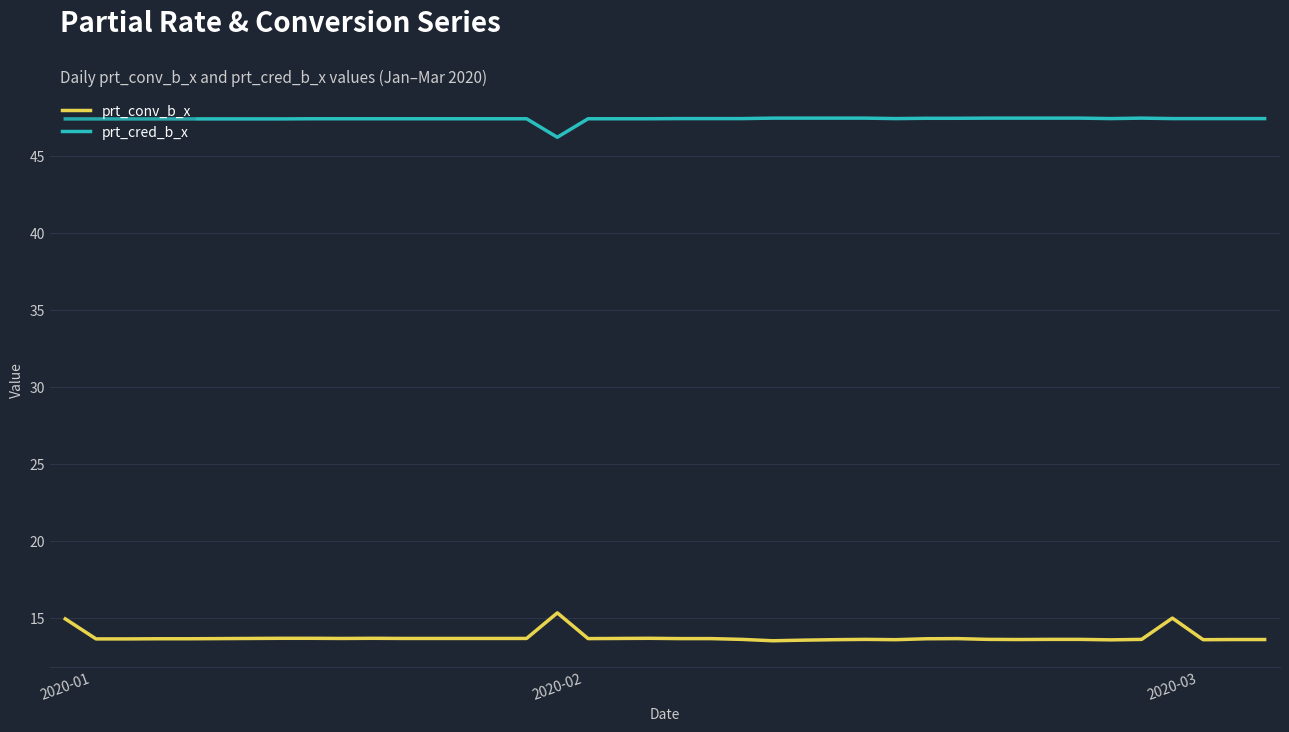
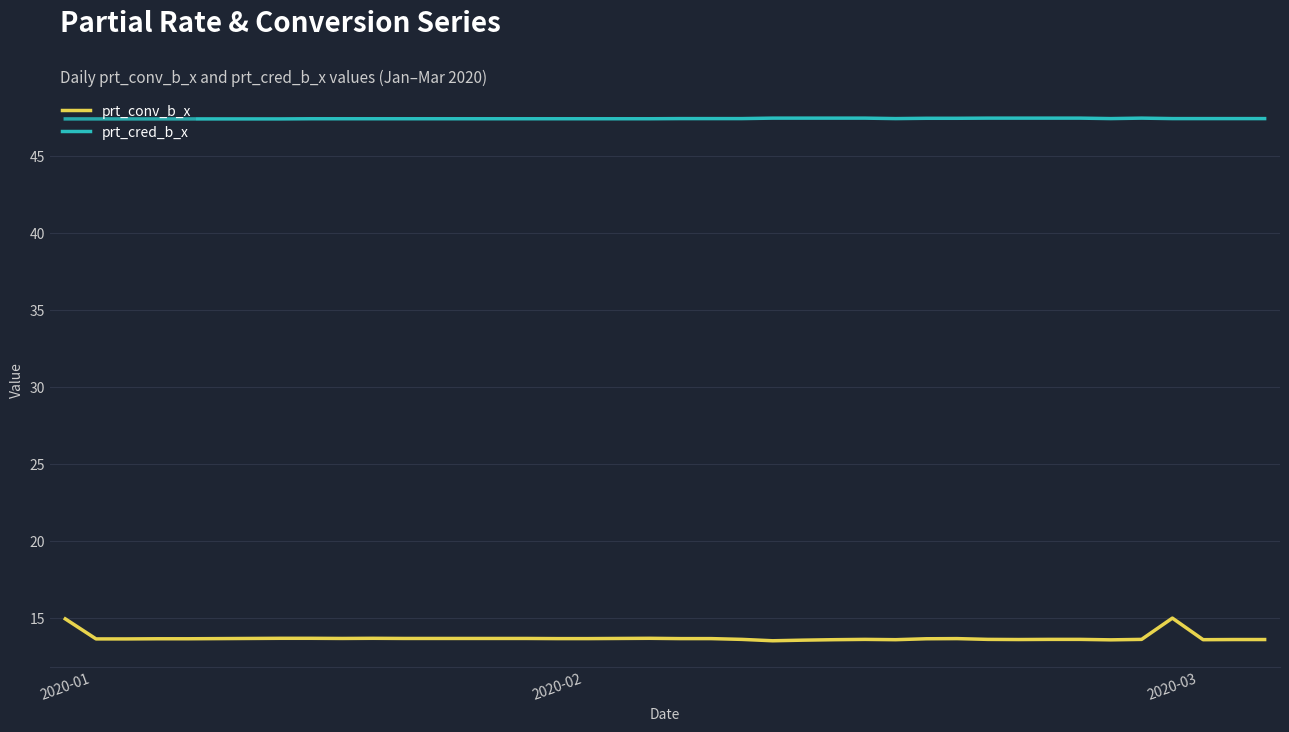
prt_conv_b_x, 2020-02: 15.3 -> 13.7
prt_cred_b_x, 2020-02: 46.2 -> 47.4
